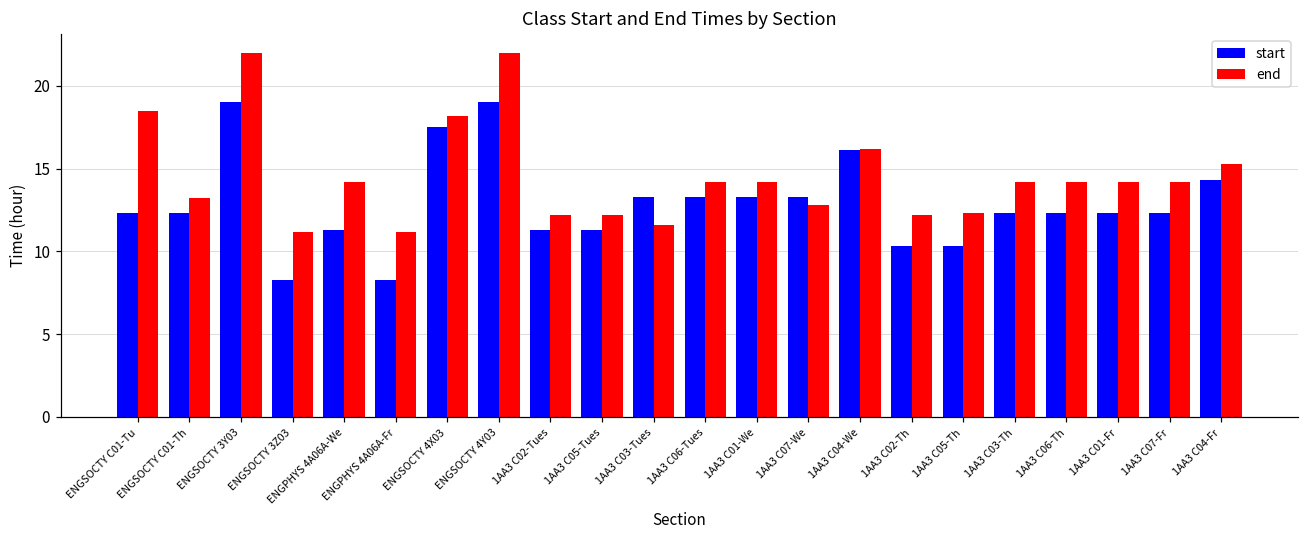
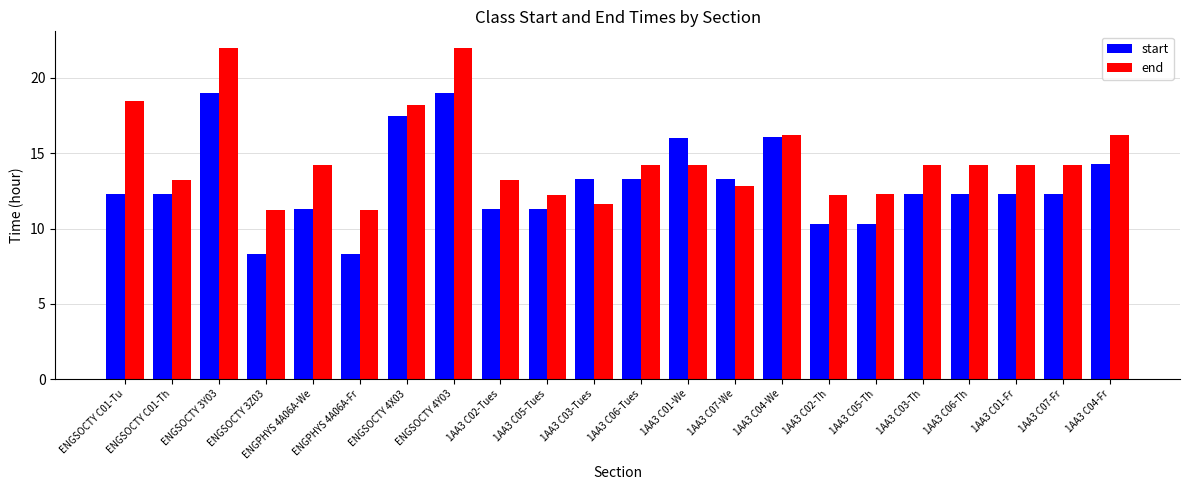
end, 1AA3 C02-Tues: 12.2 -> 13.2
start, 1AA3 C01-We: 13.3 -> 16.0
end, 1AA3 C04-Fr: 15.3 -> 16.2
